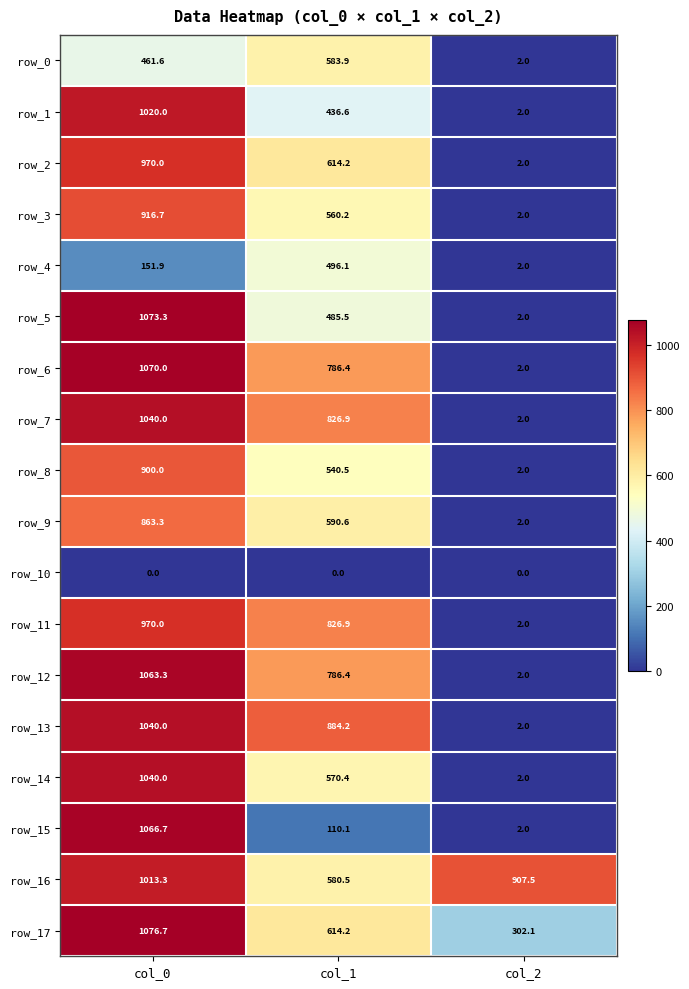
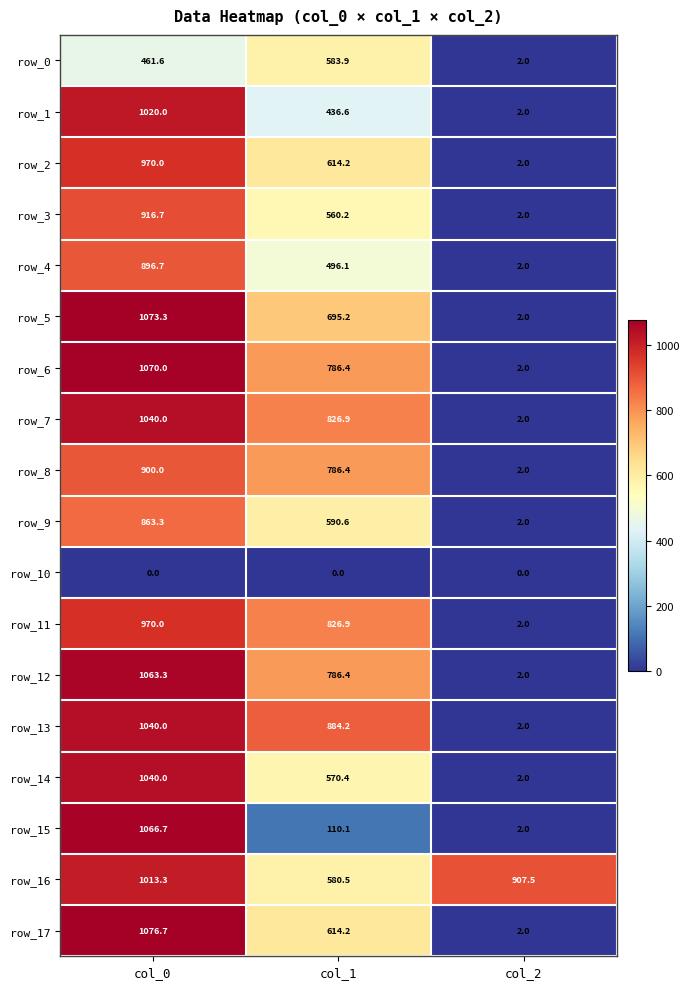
row_4, col_0: 151.9 -> 896.7
row_5, col_1: 485.5 -> 695.2
row_8, col_1: 540.5 -> 786.4
row_17, col_2: 302.1 -> 2.0
